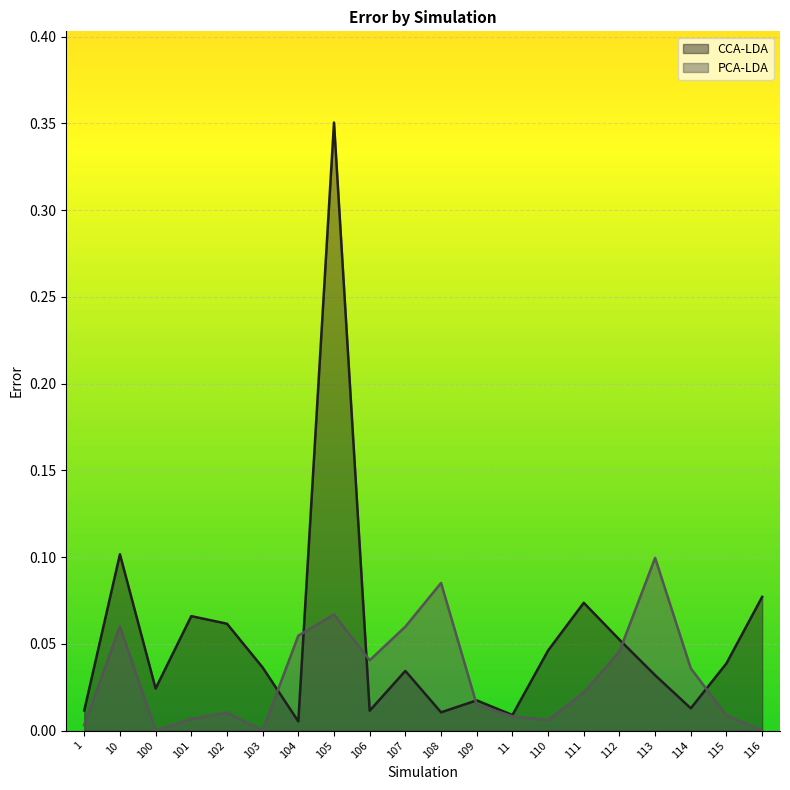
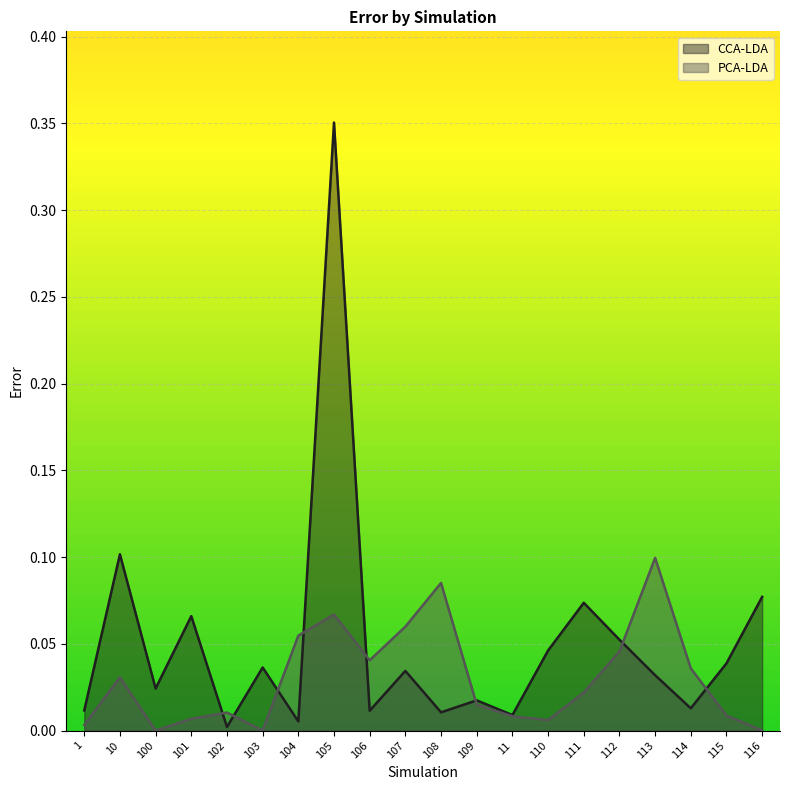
PCA-LDA, 10: 0.060 -> 0.031
CCA-LDA, 102: 0.062 -> 0.002
